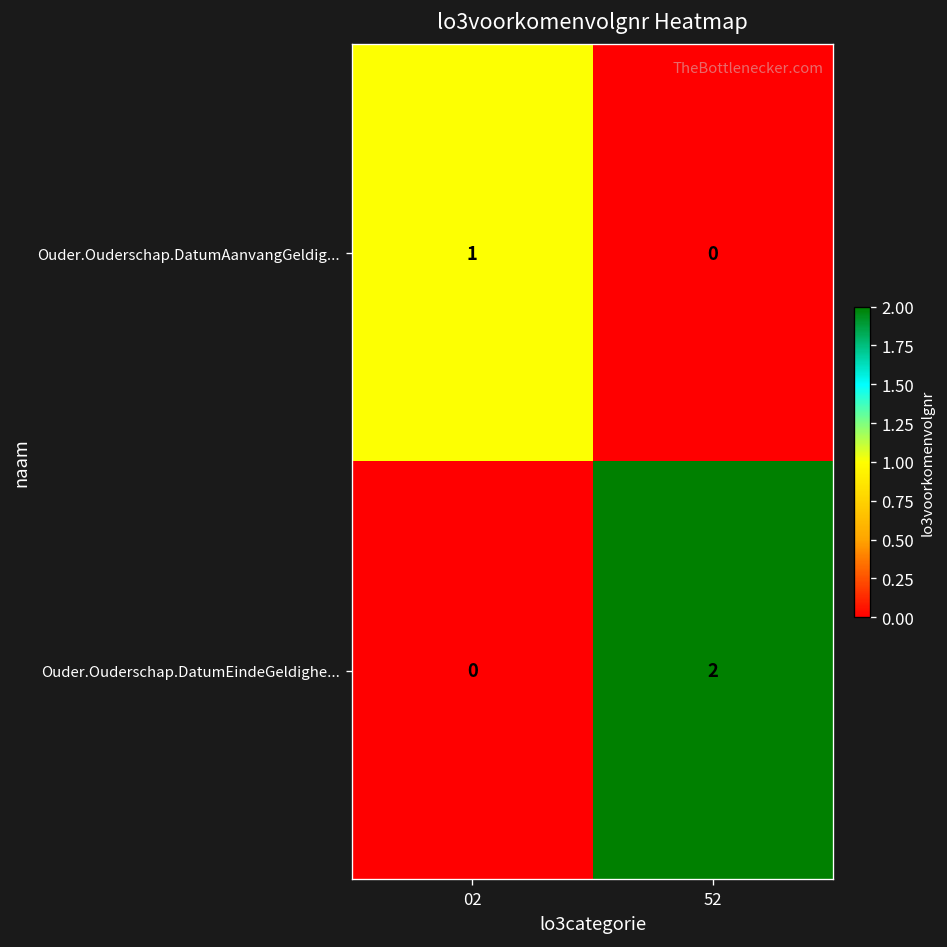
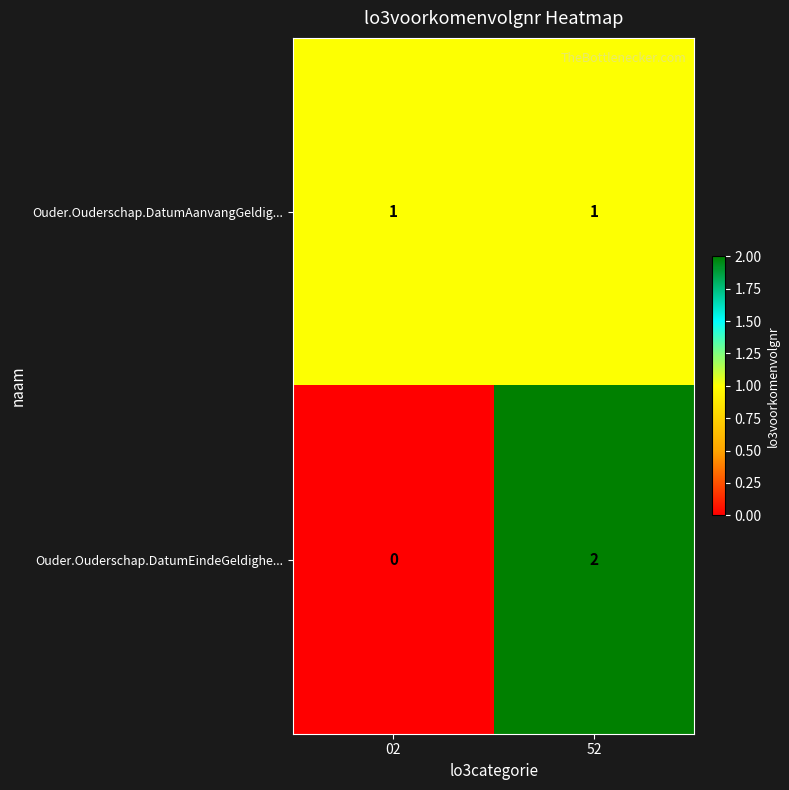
Ouder.Ouderschap.DatumAanvangGeldig..., 52: 0 -> 1
